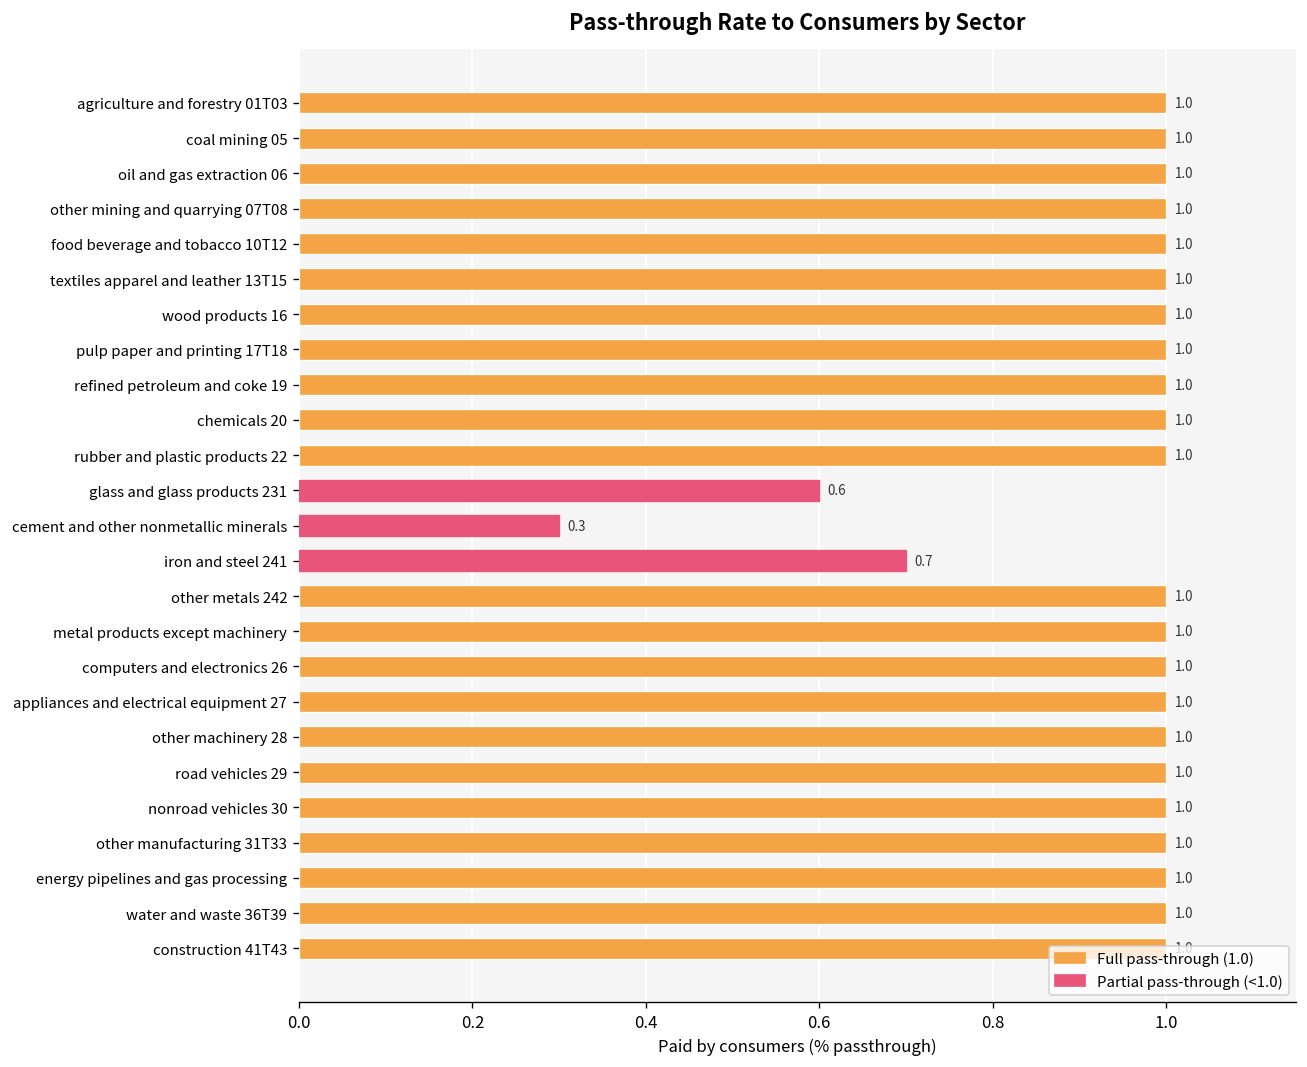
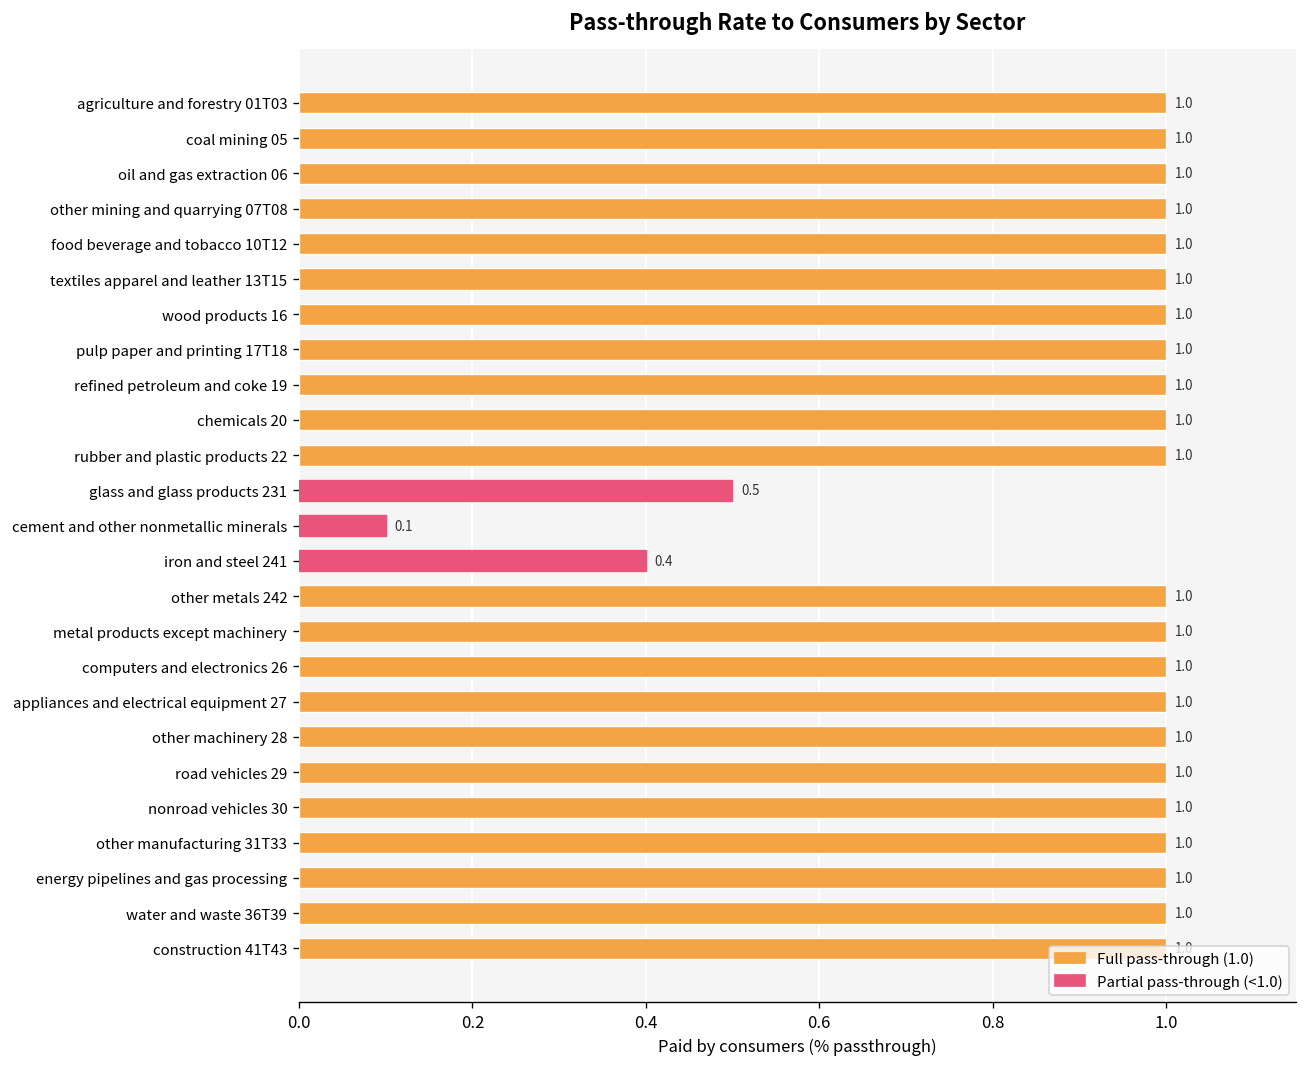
glass and glass products 231: 0.6 -> 0.5
cement and other nonmetallic minerals: 0.3 -> 0.1
iron and steel 241: 0.7 -> 0.4
